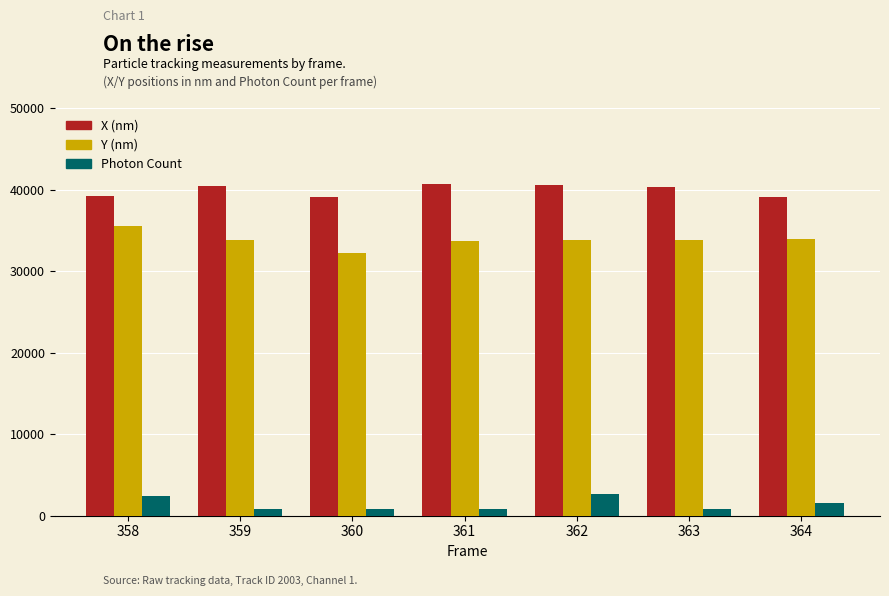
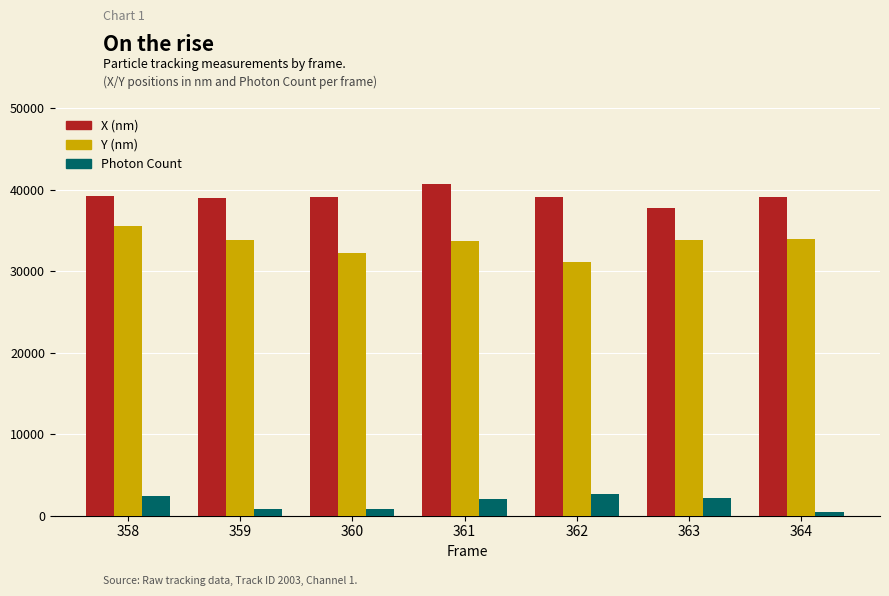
X (nm), 359: 40000 -> 39000
Photon Count, 361: 1000 -> 2000
X (nm), 362: 41000 -> 39000
Y (nm), 362: 34000 -> 31000
X (nm), 363: 40000 -> 38000
Photon Count, 363: 1000 -> 2000
Photon Count, 364: 2000 -> 0
